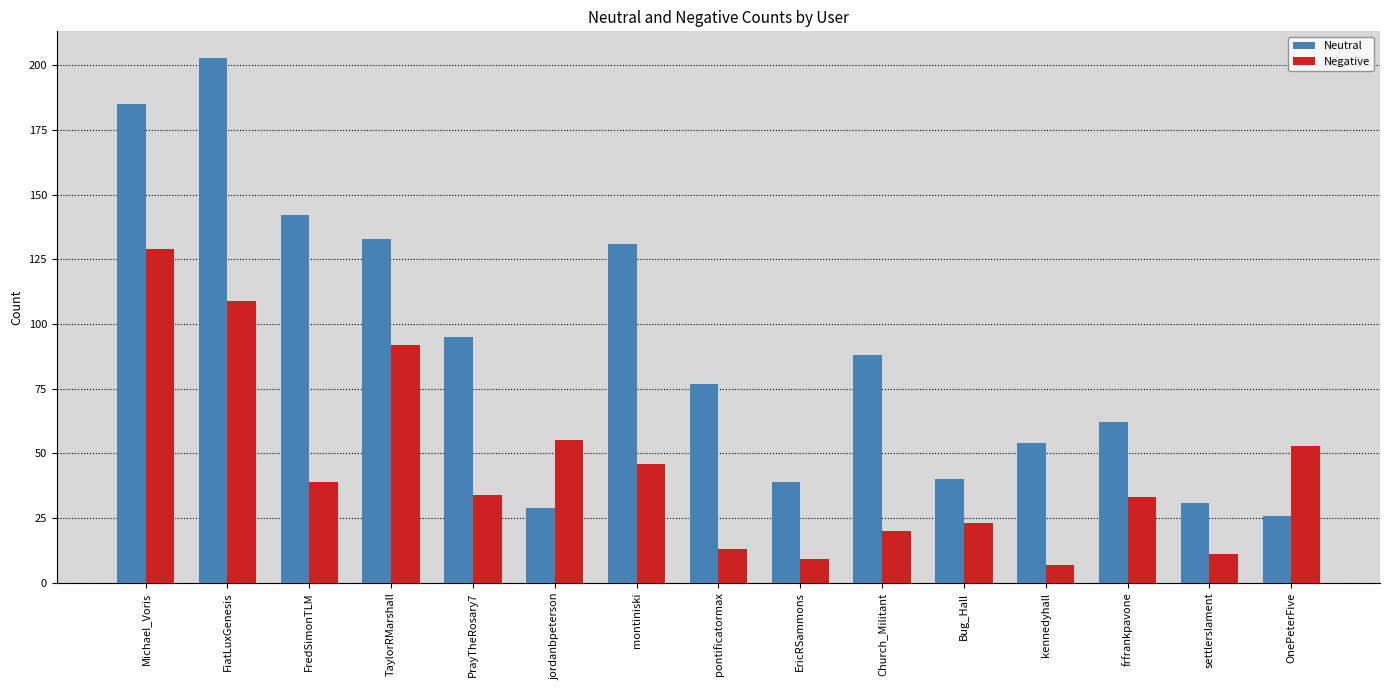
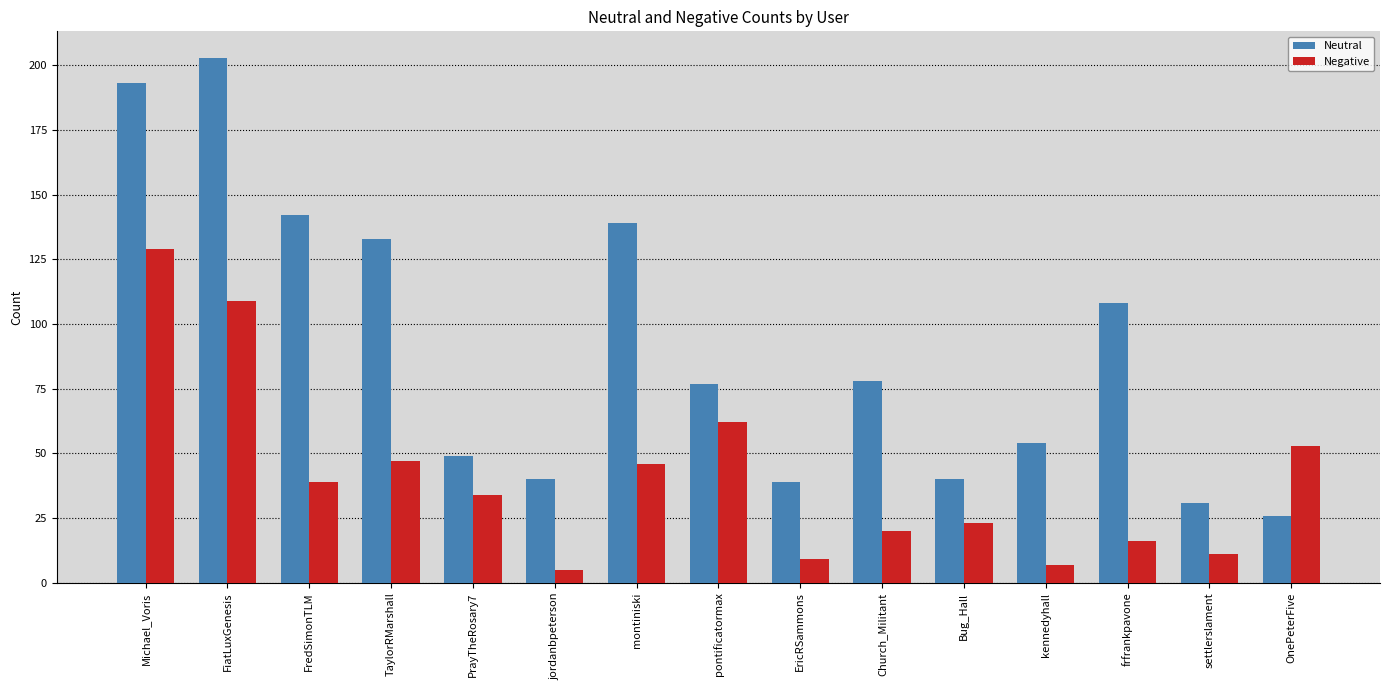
Neutral, Michael_Voris: 185 -> 193
Negative, TaylorRMarshall: 92 -> 47
Neutral, PrayTheRosary7: 95 -> 49
Neutral, jordanbpeterson: 29 -> 40
Negative, jordanbpeterson: 55 -> 5
Neutral, montiniski: 131 -> 139
Negative, pontificatormax: 13 -> 62
Neutral, Church_Militant: 88 -> 78
Neutral, frfrankpavone: 62 -> 108
Negative, frfrankpavone: 33 -> 16
